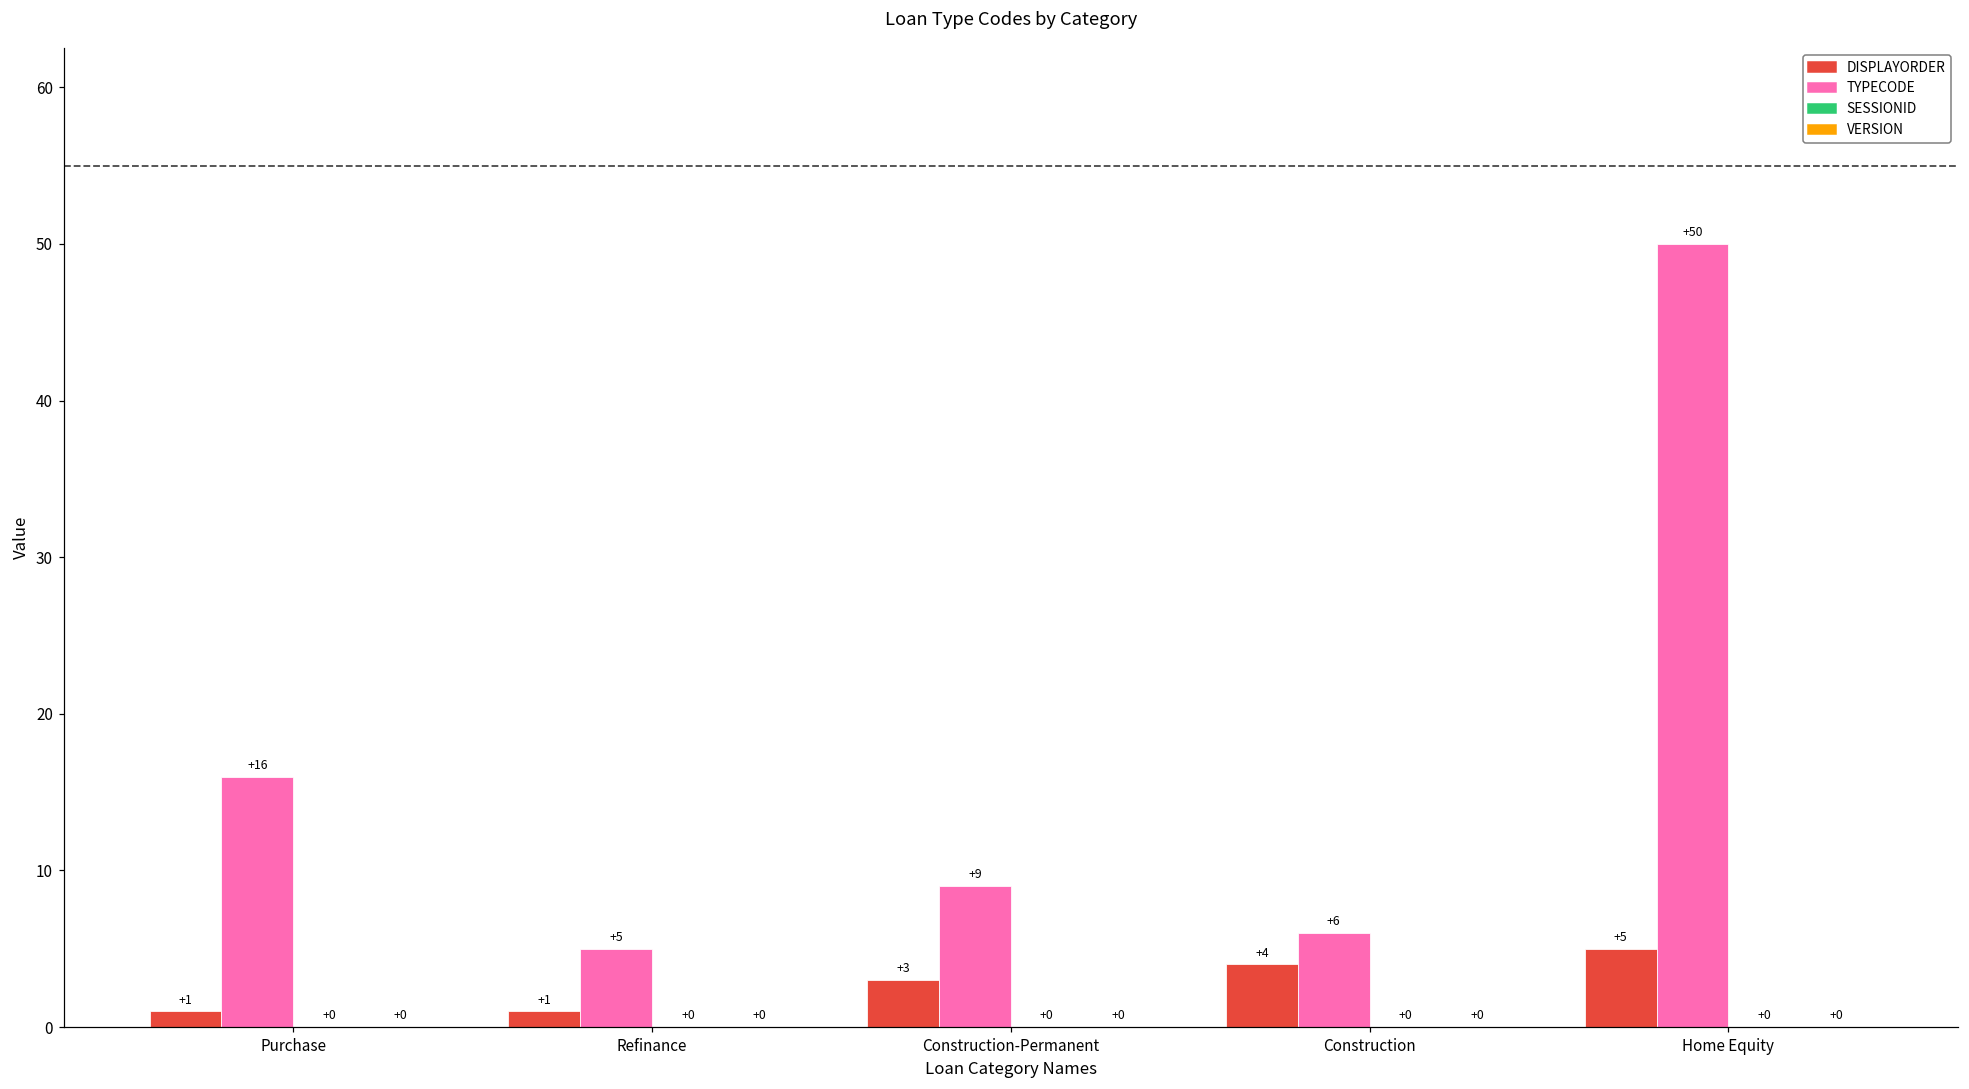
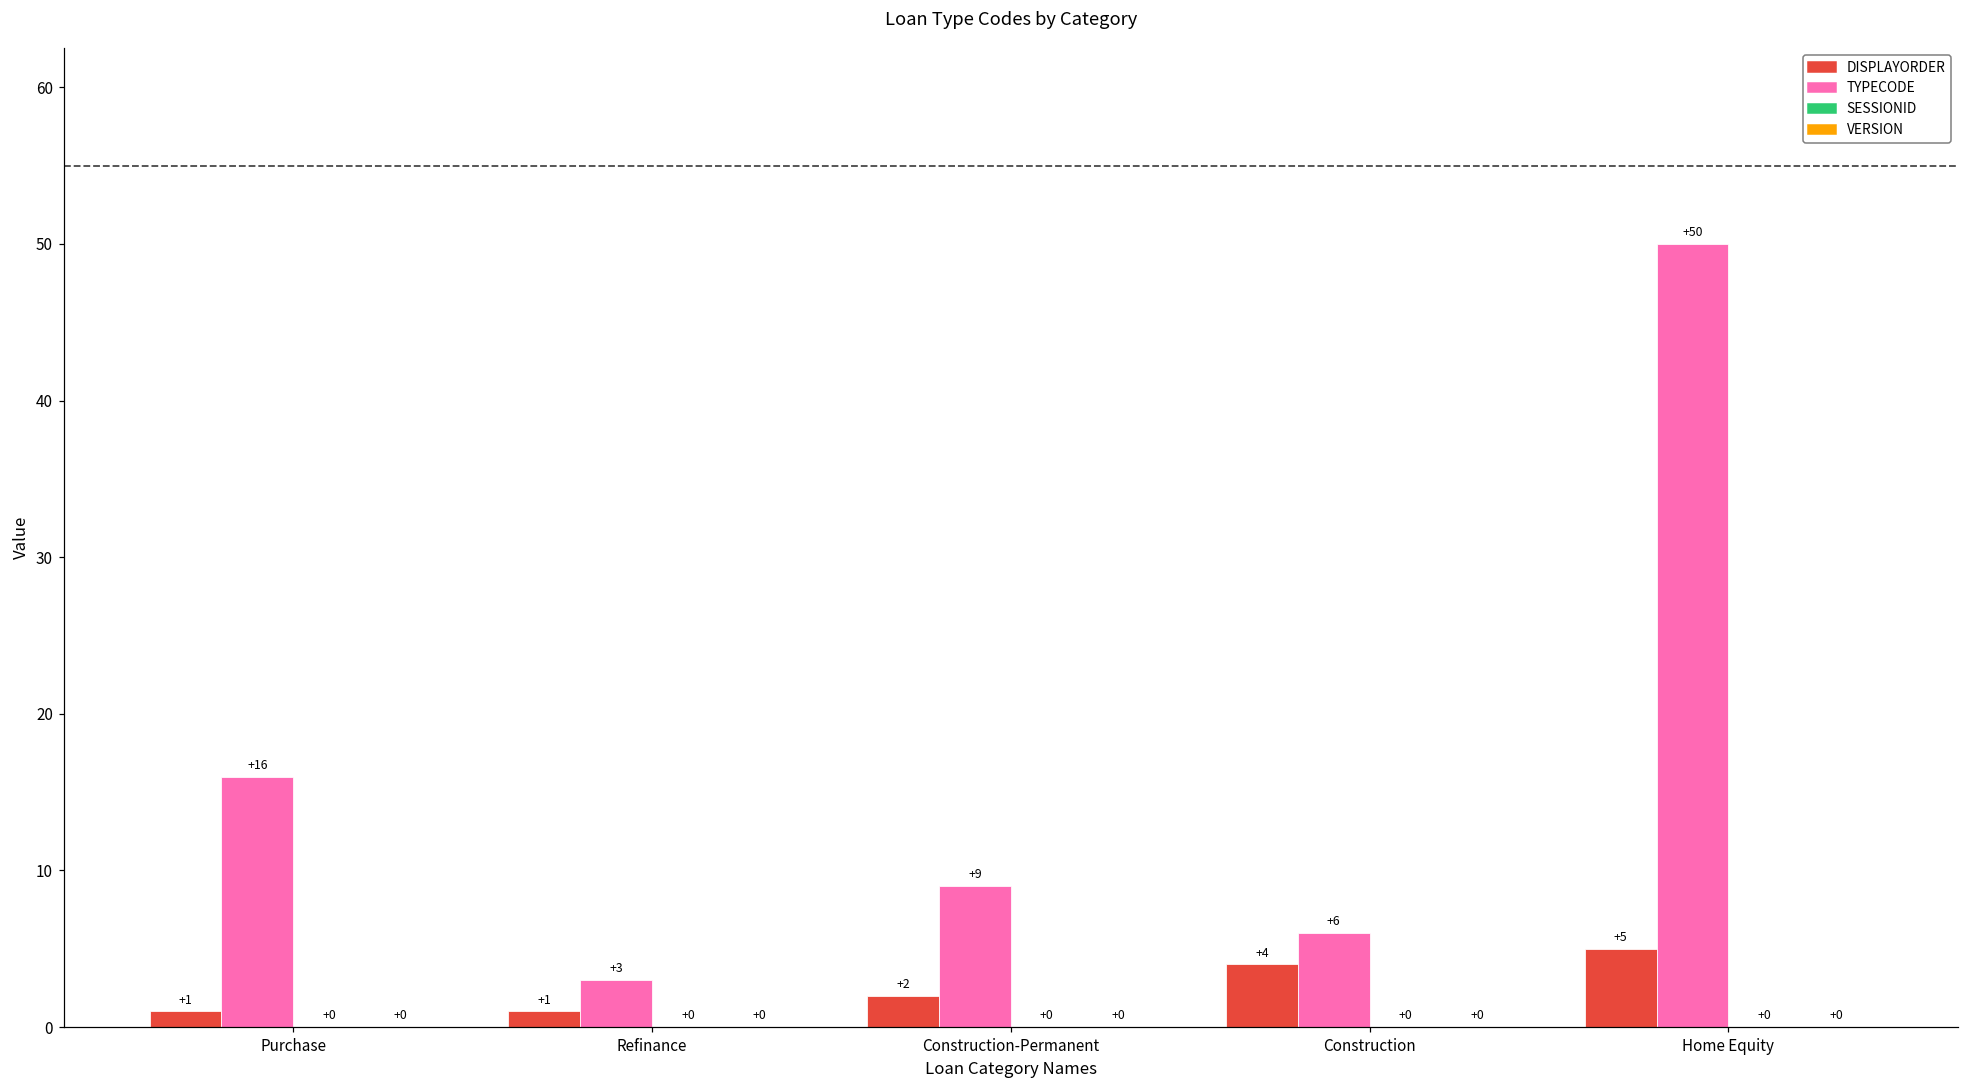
TYPECODE, Refinance: +5 -> +3
DISPLAYORDER, Construction-Permanent: +3 -> +2
